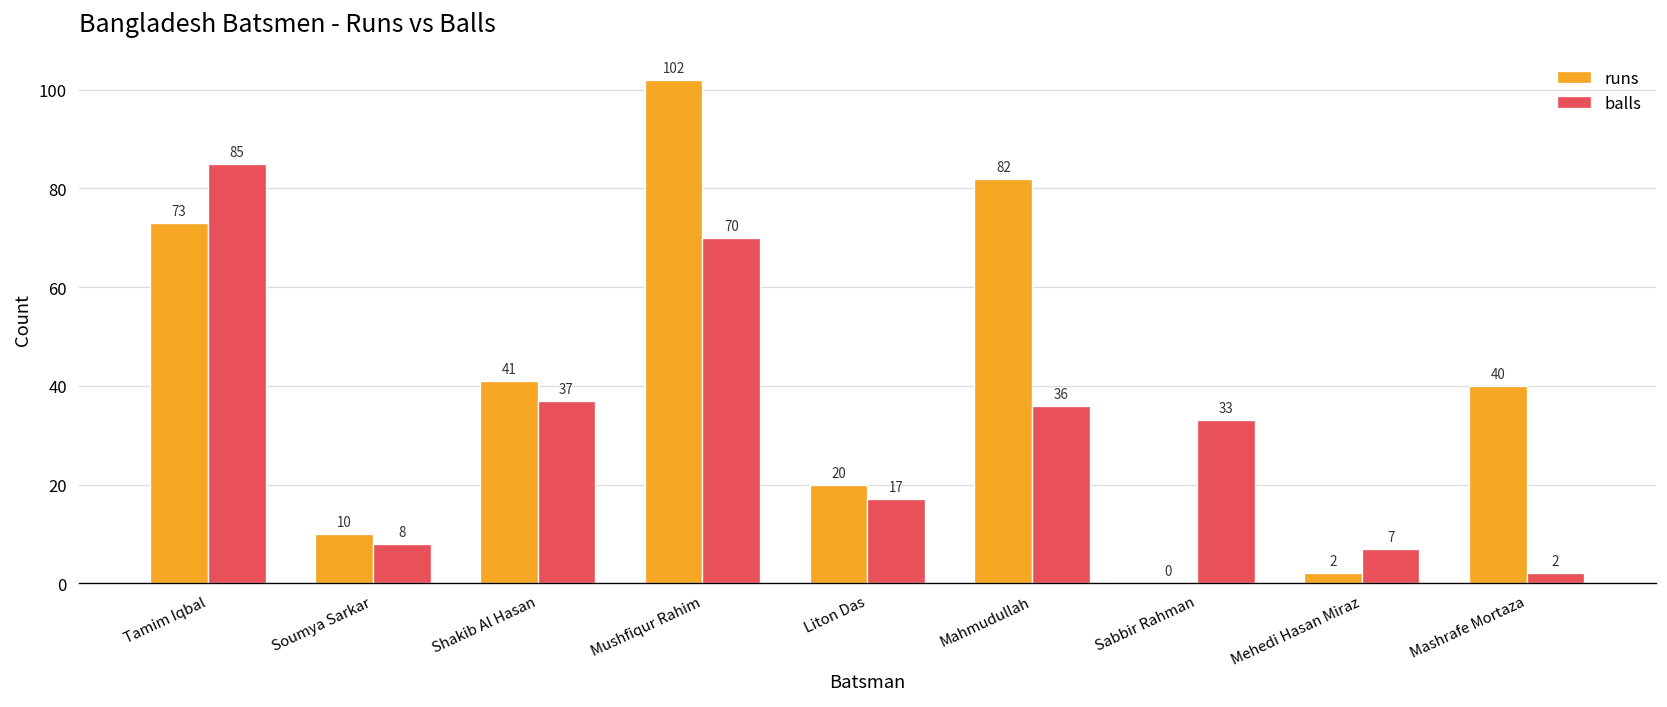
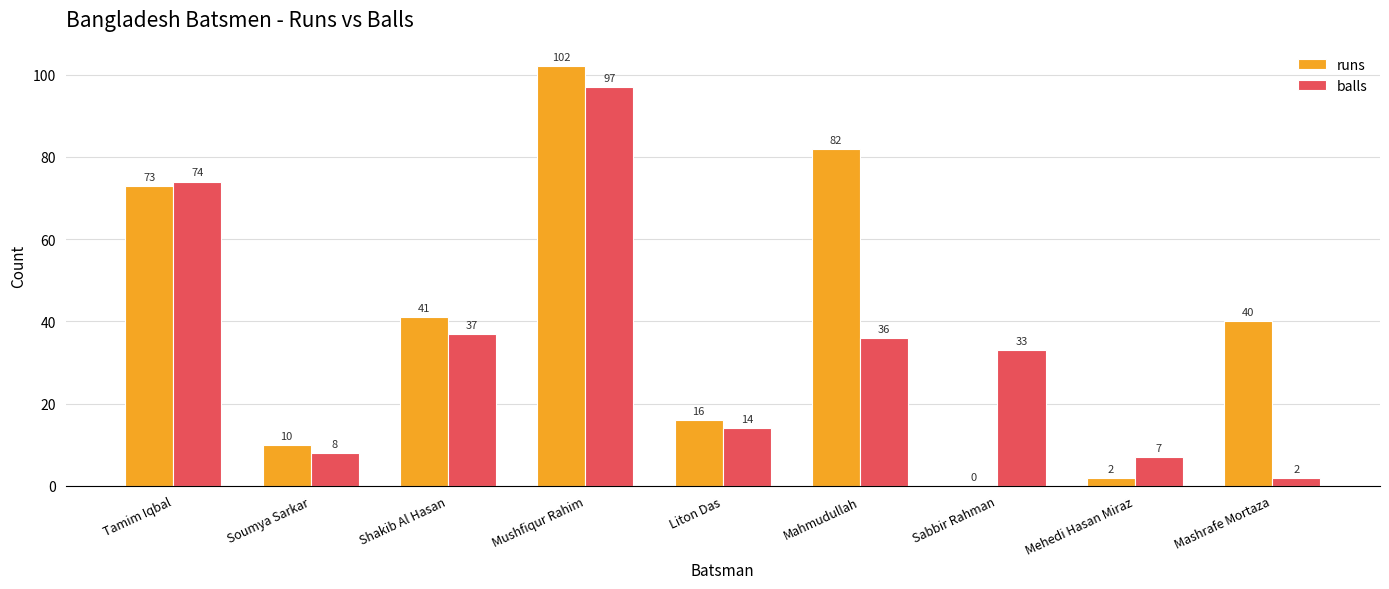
balls, Tamim Iqbal: 85 -> 74
balls, Mushfiqur Rahim: 70 -> 97
runs, Liton Das: 20 -> 16
balls, Liton Das: 17 -> 14
